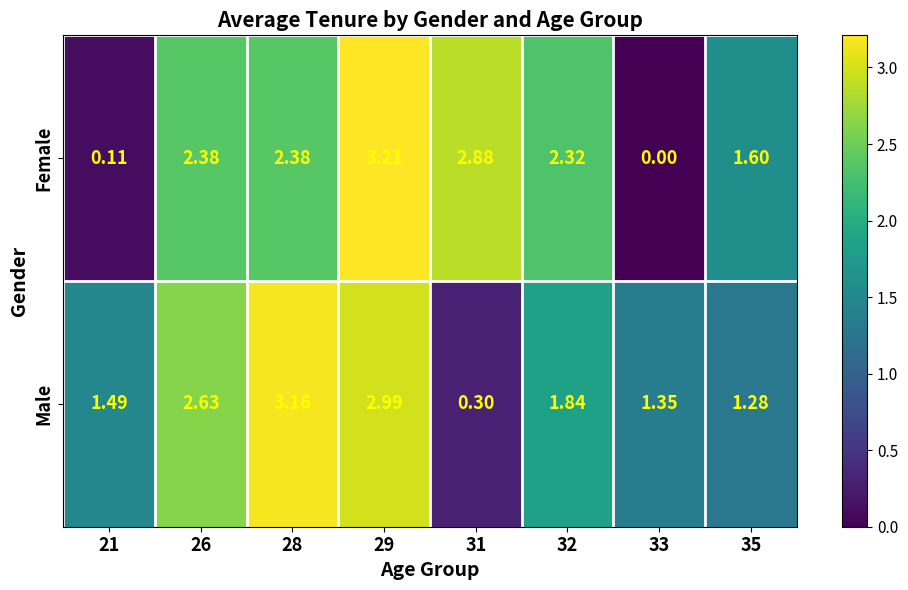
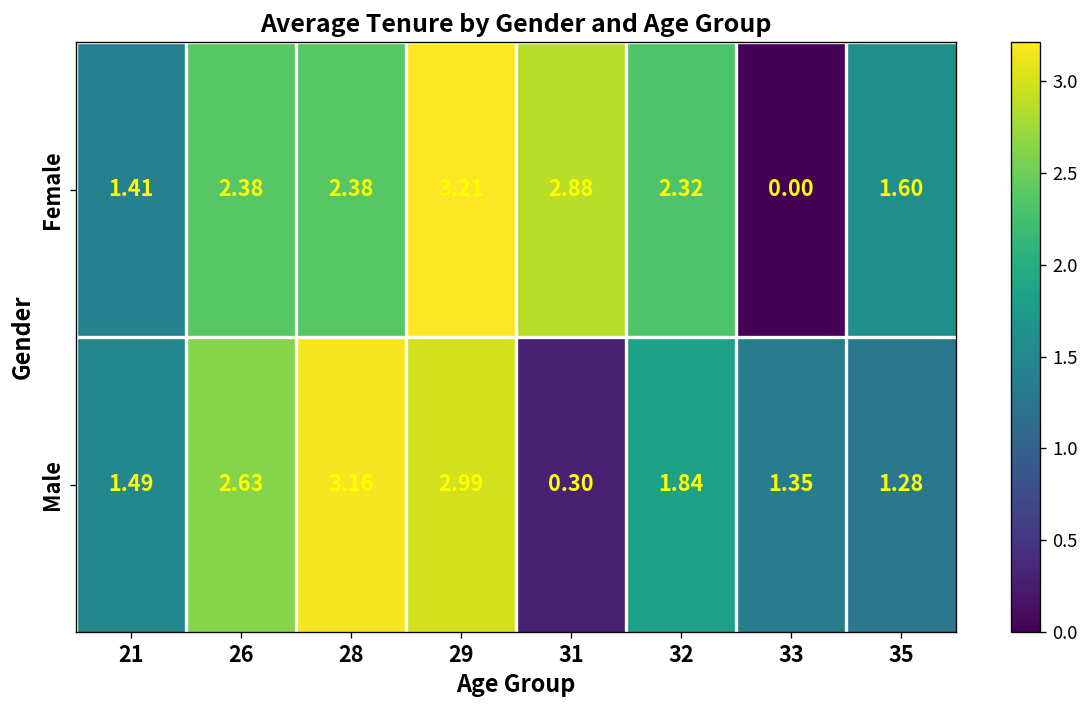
Female, 21: 0.11 -> 1.41
